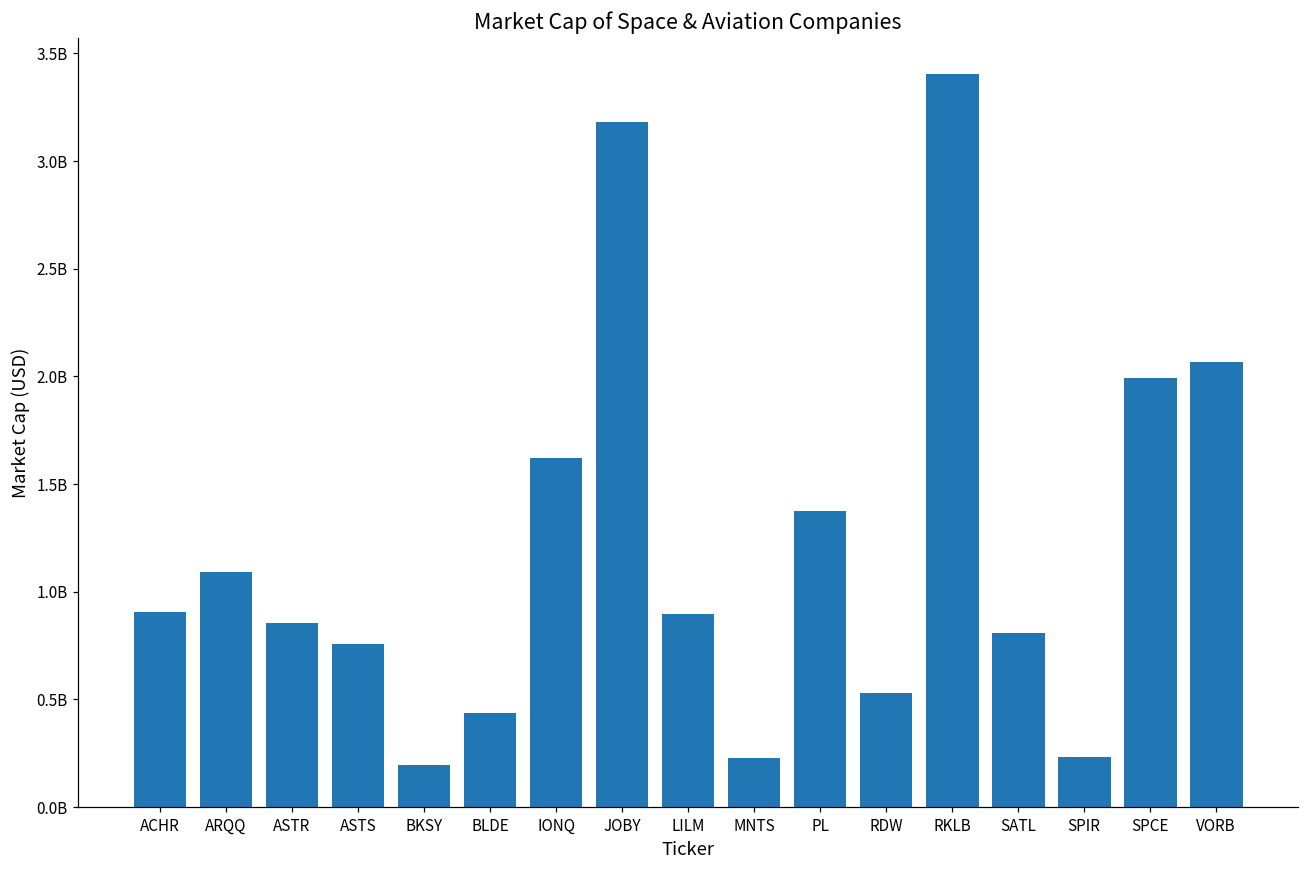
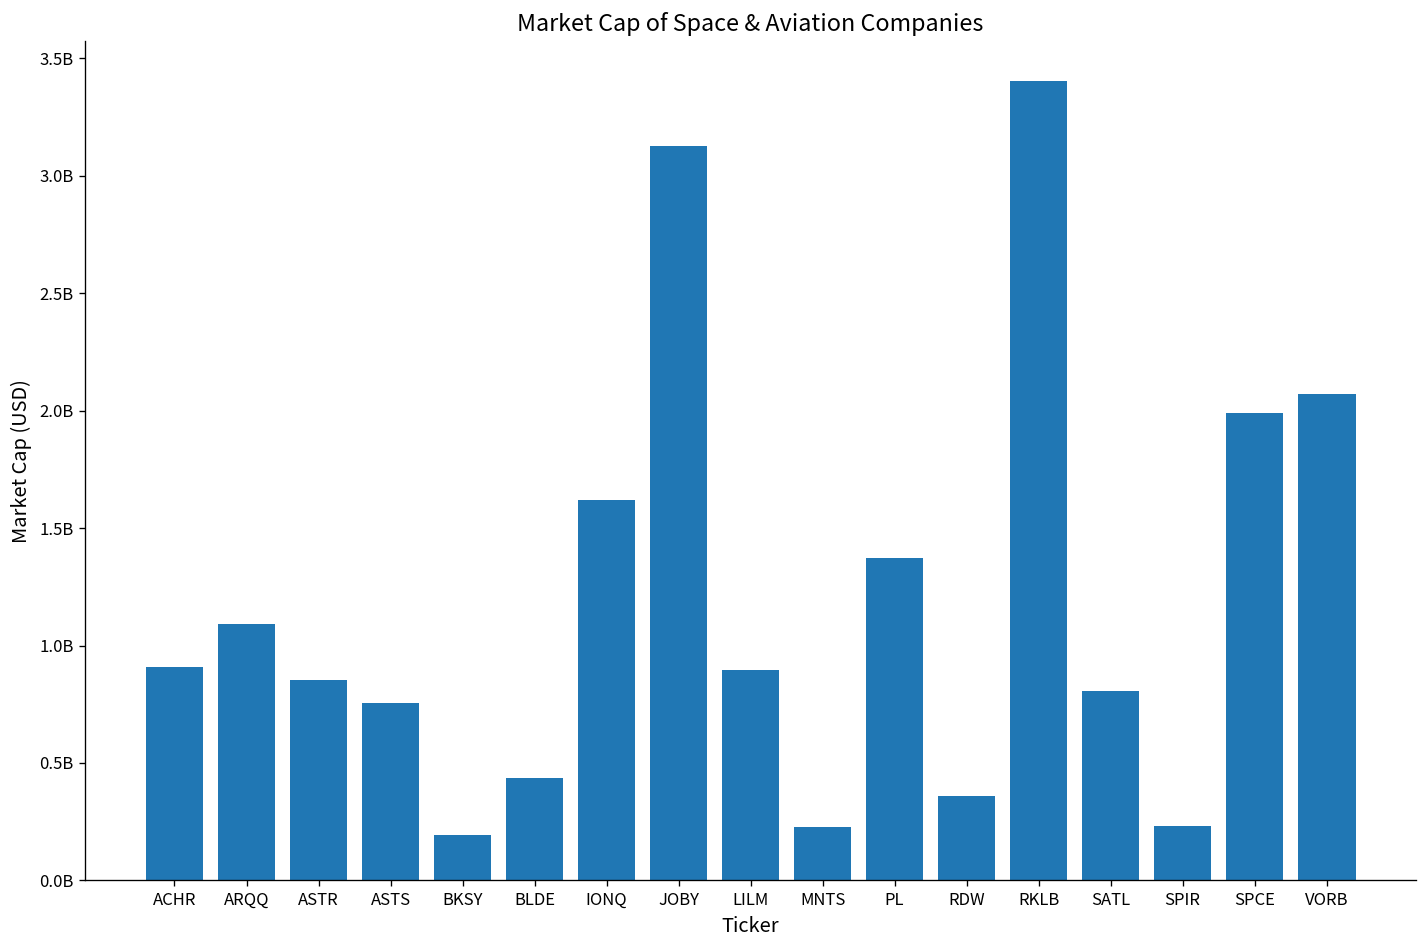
JOBY: 3180000000 -> 3130000000
RDW: 530000000 -> 360000000
